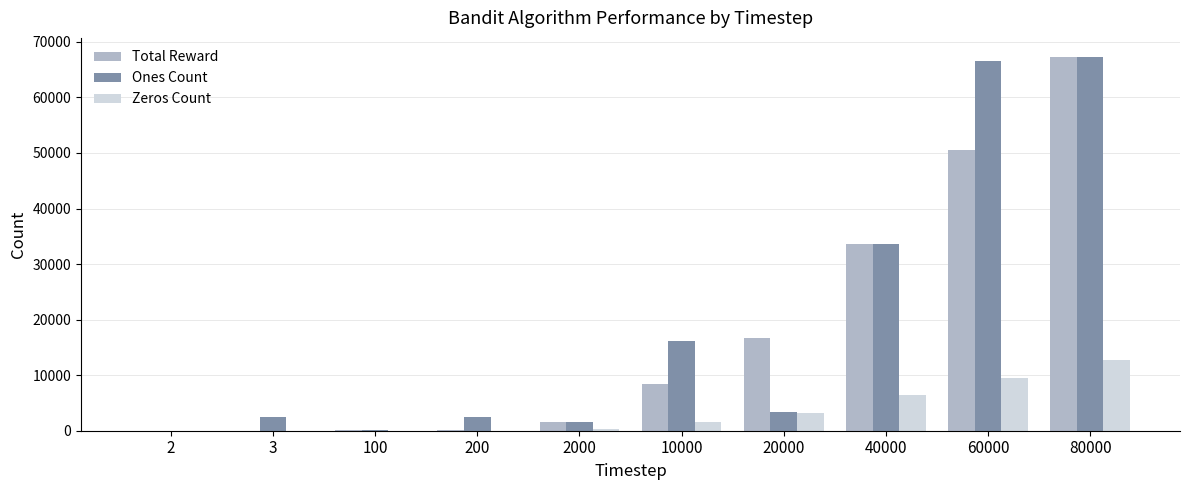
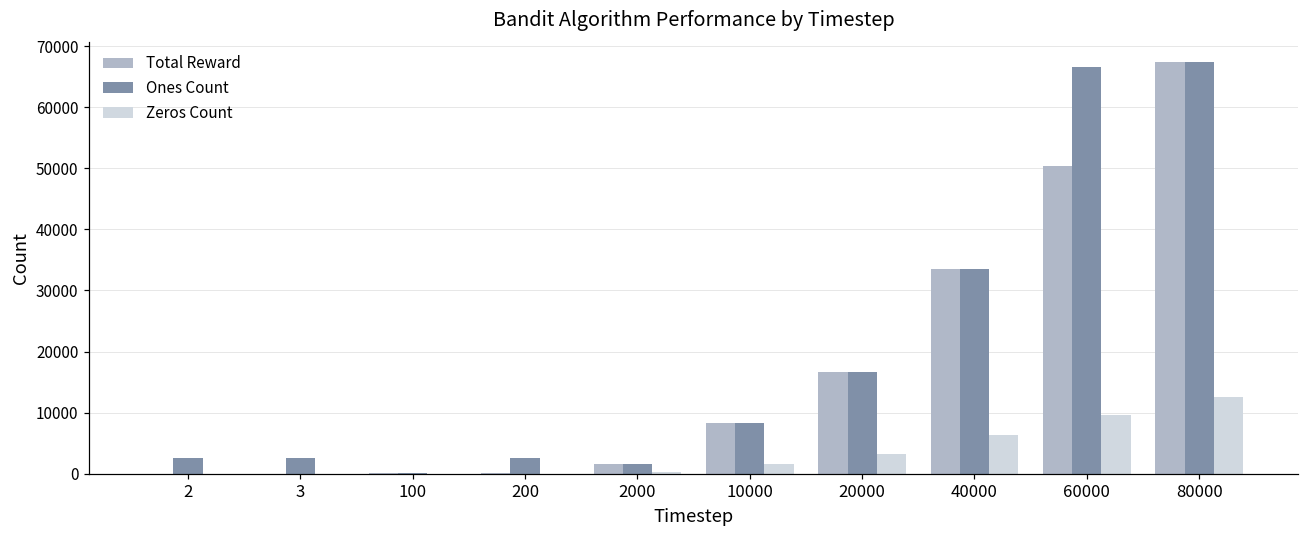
Ones Count, 2: 0 -> 3000
Ones Count, 10000: 16000 -> 8000
Ones Count, 20000: 3000 -> 17000
